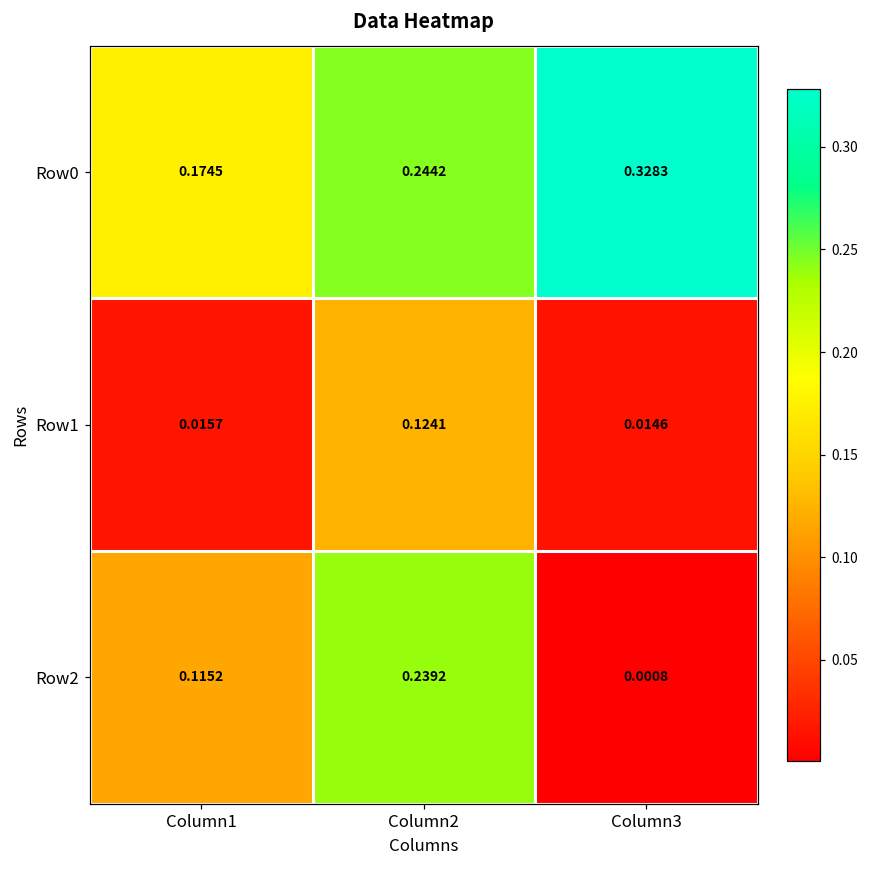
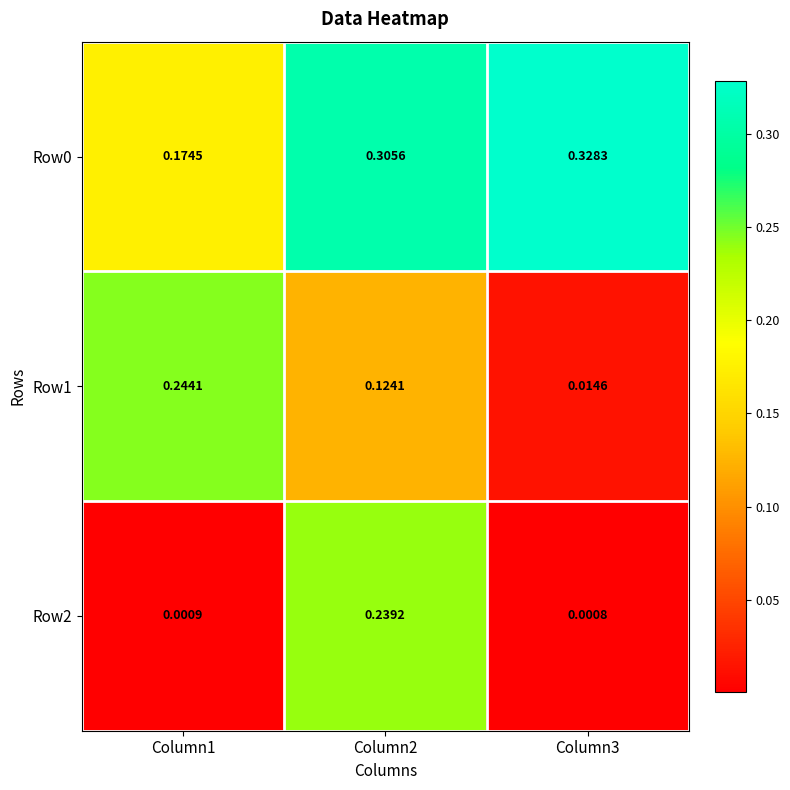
Row0, Column2: 0.2442 -> 0.3056
Row1, Column1: 0.0157 -> 0.2441
Row2, Column1: 0.1152 -> 0.0009
